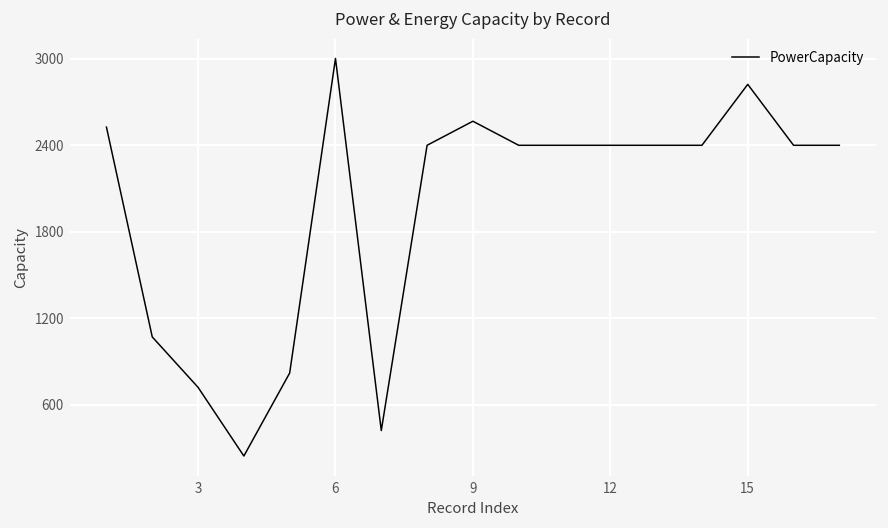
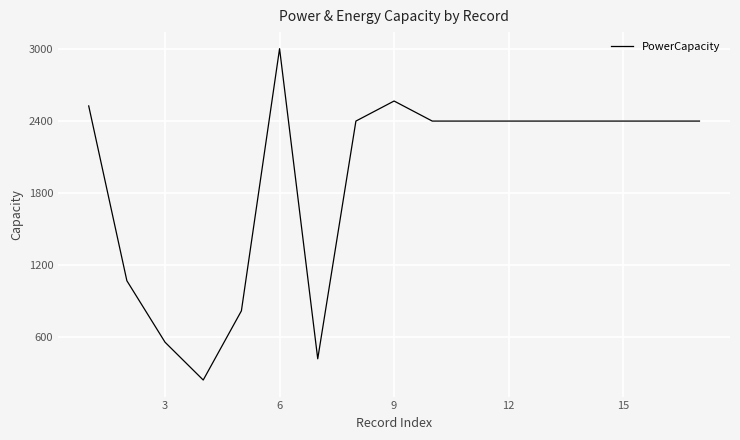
3: 720 -> 560
15: 2820 -> 2400
